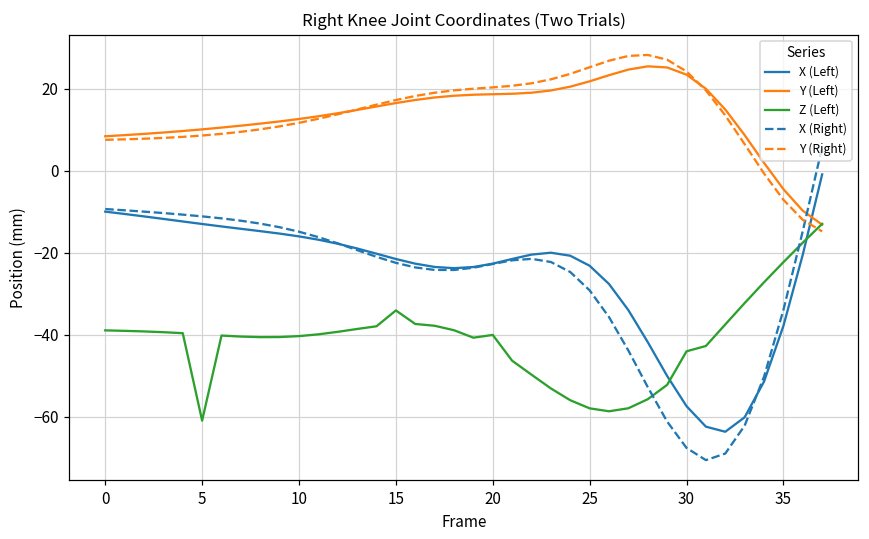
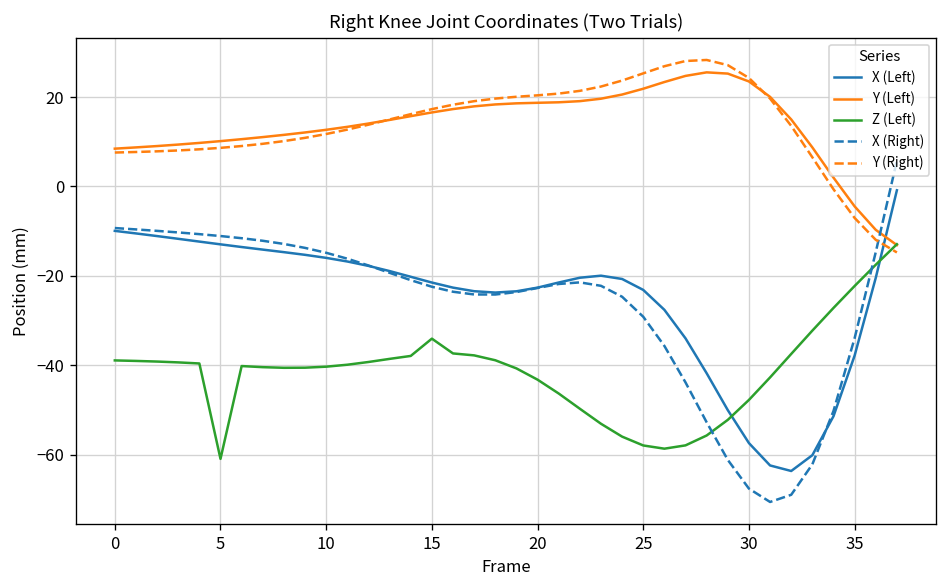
Z (Left), 20: -40 -> -43
Z (Left), 30: -44 -> -48
